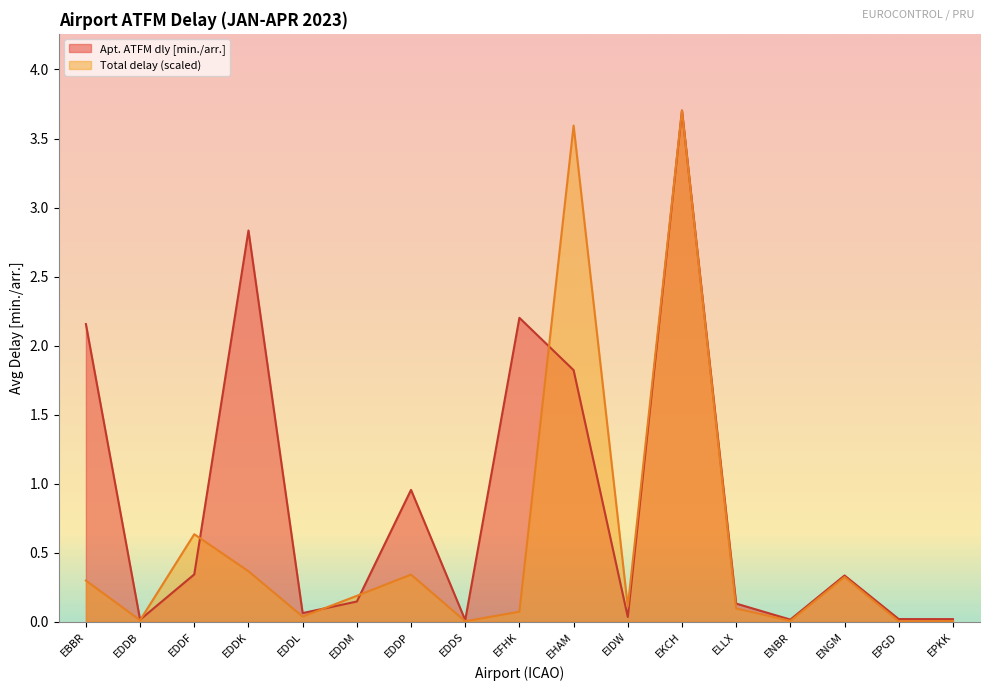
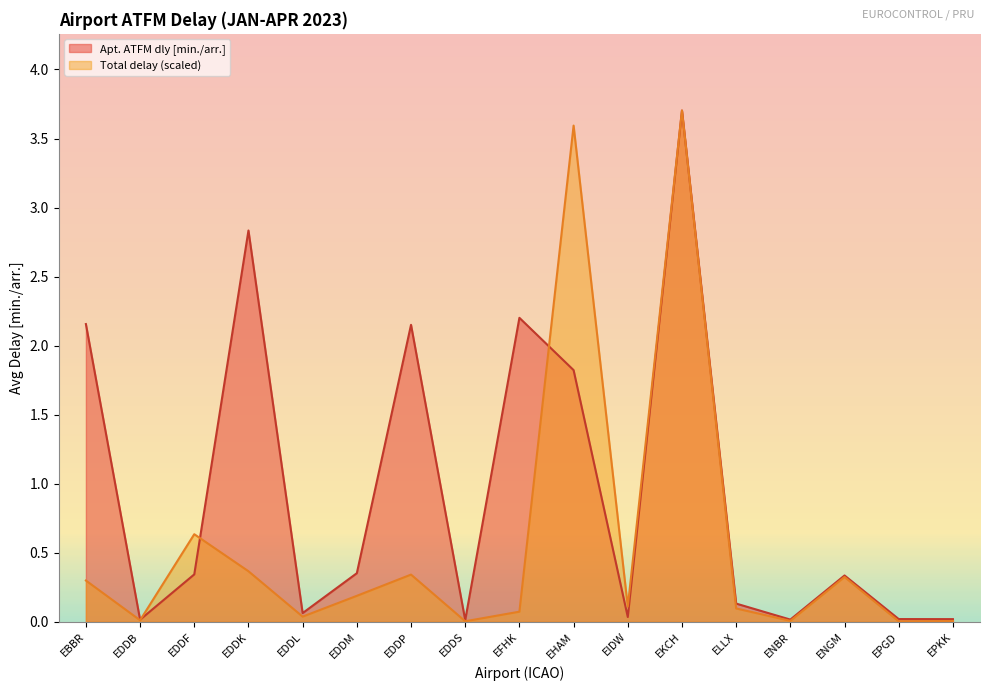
Apt. ATFM dly [min./arr.], EDDM: 0.15 -> 0.35
Apt. ATFM dly [min./arr.], EDDP: 0.96 -> 2.15
